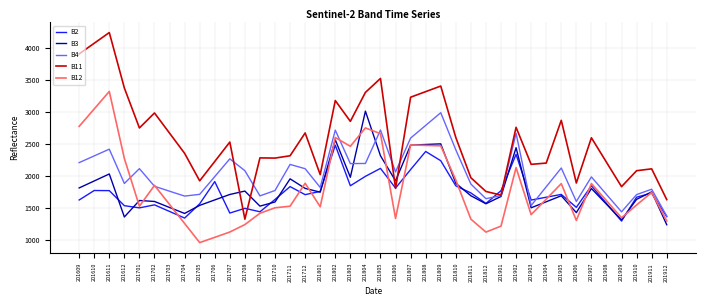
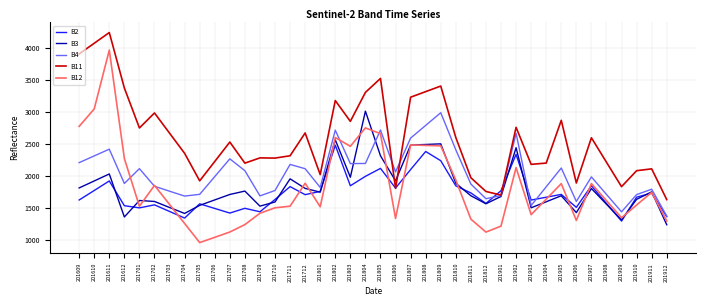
B2, 201611: 1800 -> 1900
B12, 201611: 3300 -> 4000
B2, 201706: 1900 -> 1500
B11, 201708: 1300 -> 2200
